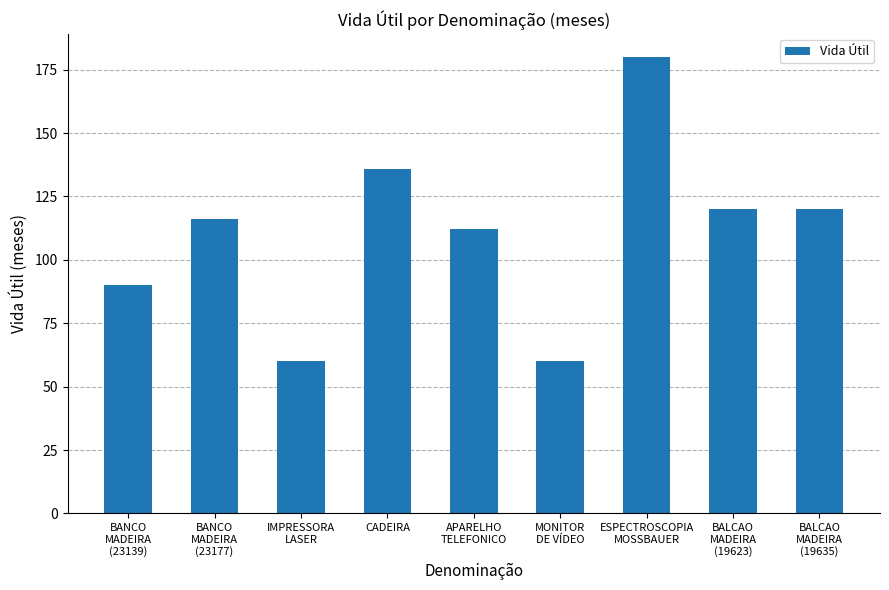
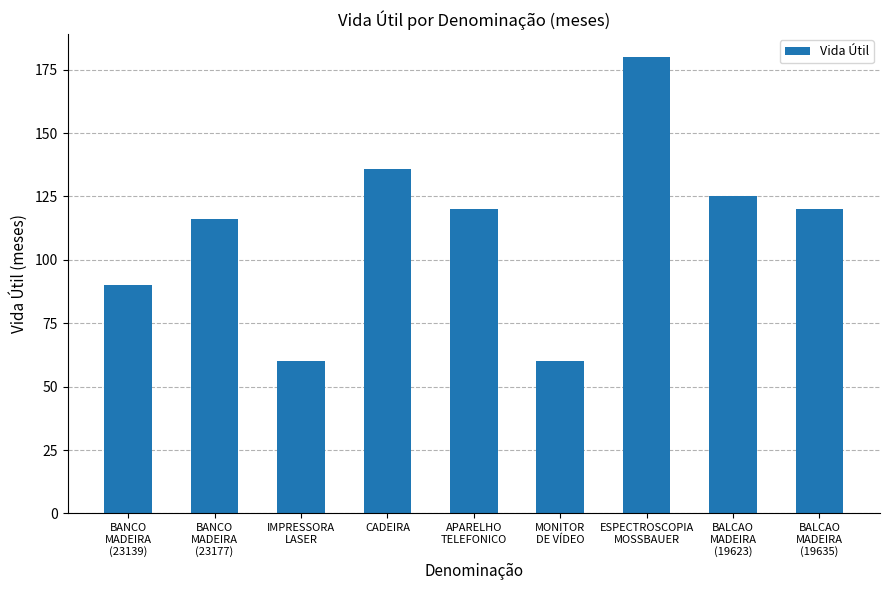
APARELHO TELEFONICO: 112 -> 120
BALCAO MADEIRA (19623): 120 -> 125
